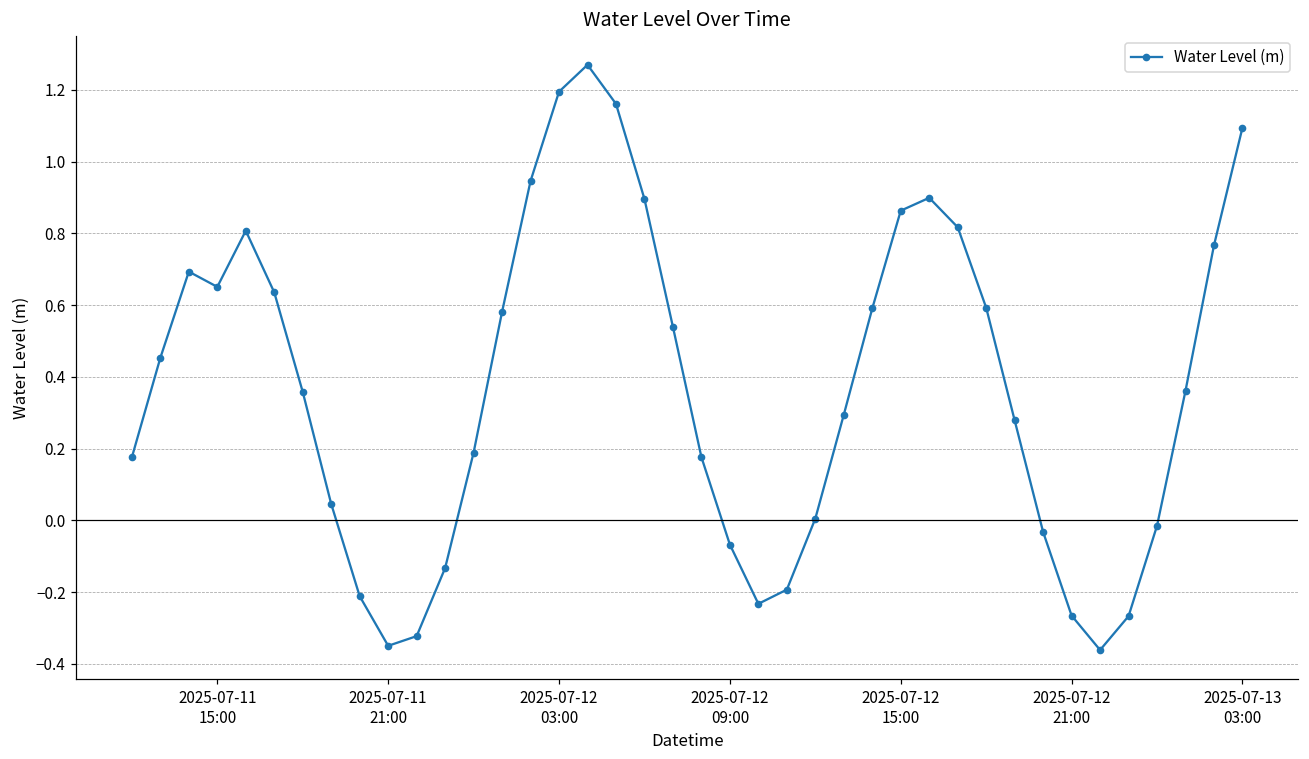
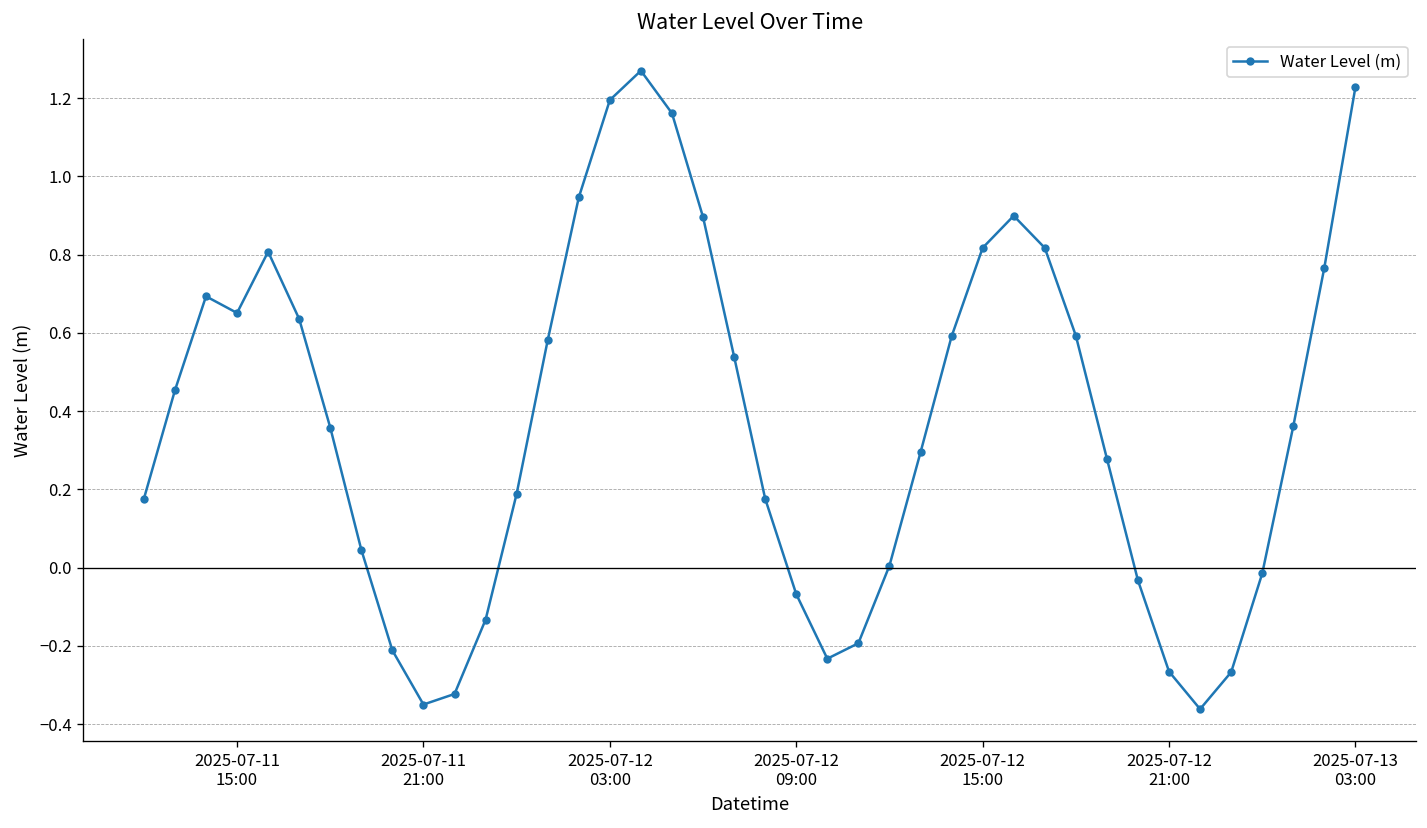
2025-07-12 15:00: 0.86 -> 0.82
2025-07-13 03:00: 1.09 -> 1.23
